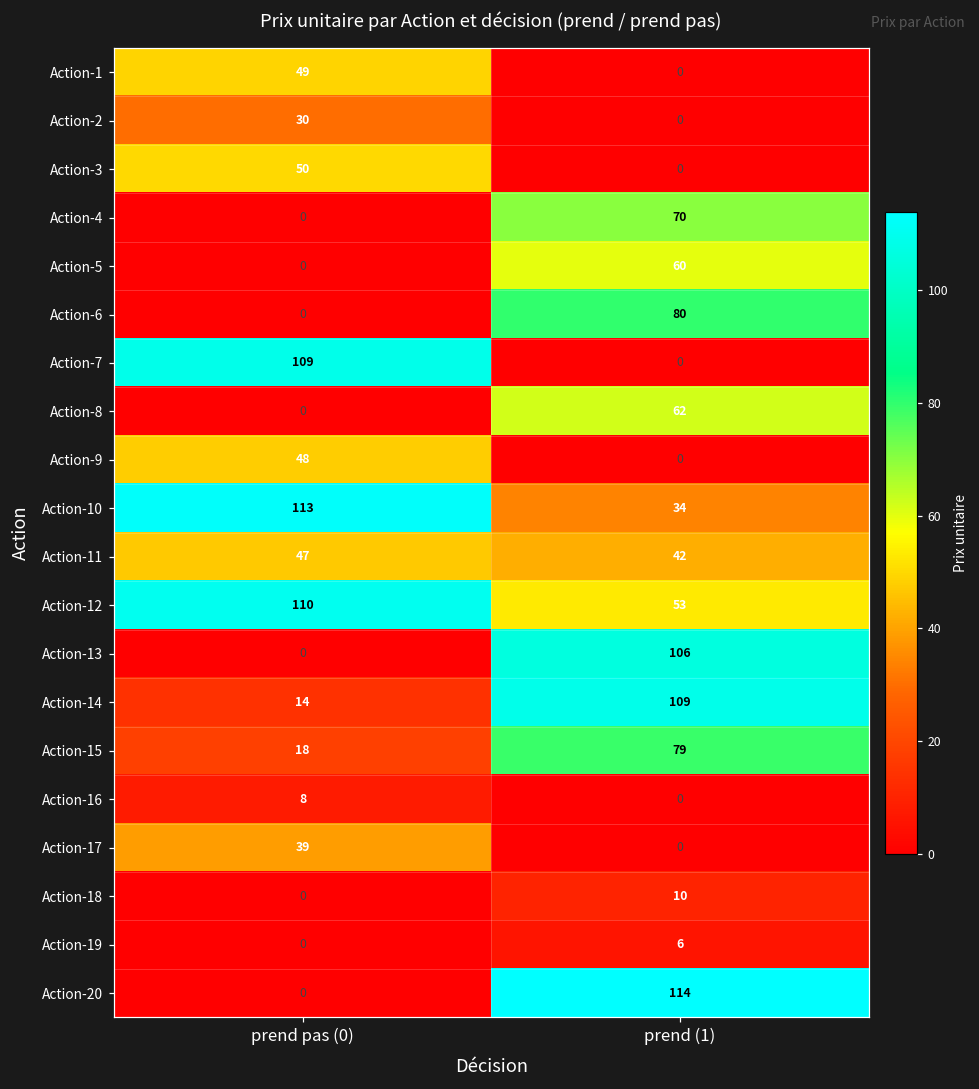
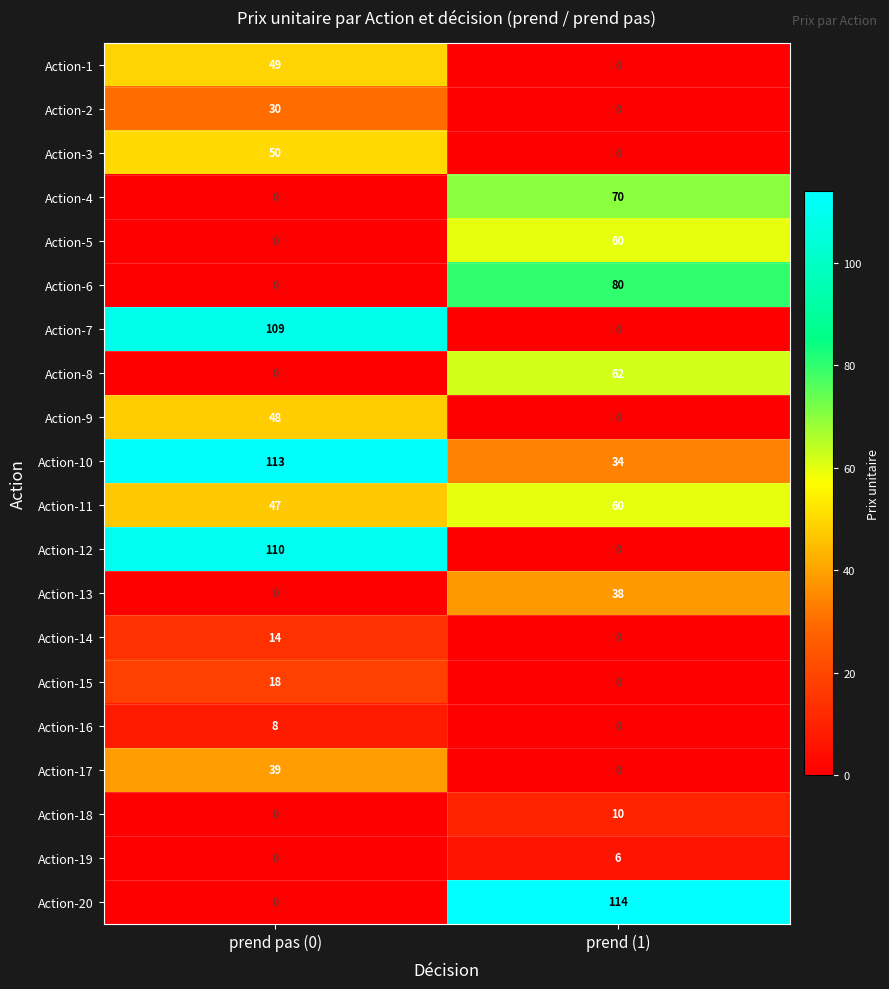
Action-11, prend (1): 42 -> 60
Action-12, prend (1): 53 -> 0
Action-13, prend (1): 106 -> 38
Action-14, prend (1): 109 -> 0
Action-15, prend (1): 79 -> 0
